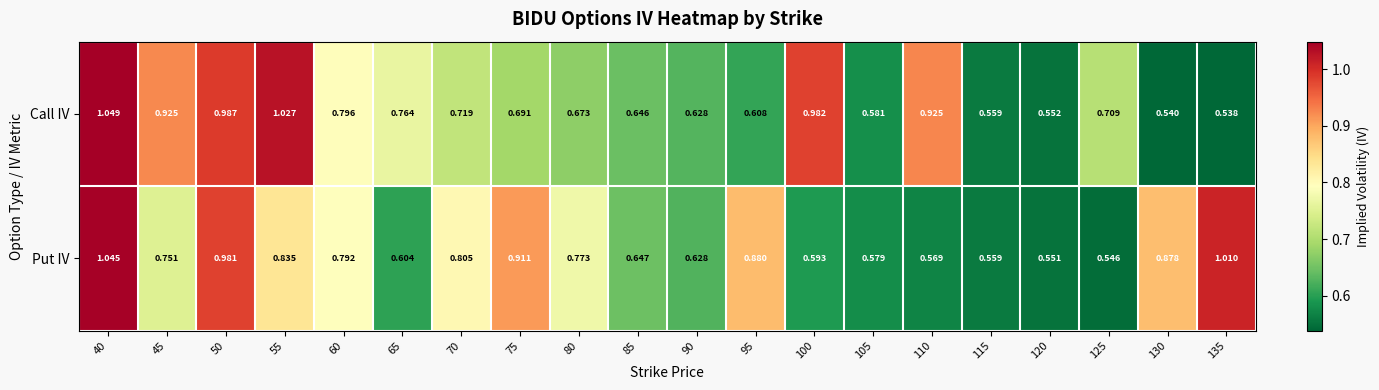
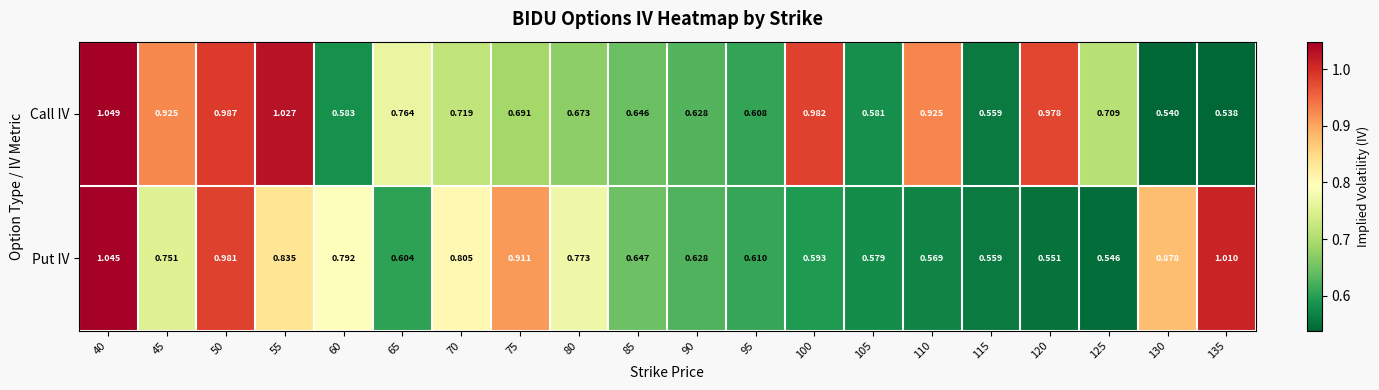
Call IV, 60: 0.796 -> 0.583
Call IV, 120: 0.552 -> 0.978
Put IV, 95: 0.880 -> 0.610
